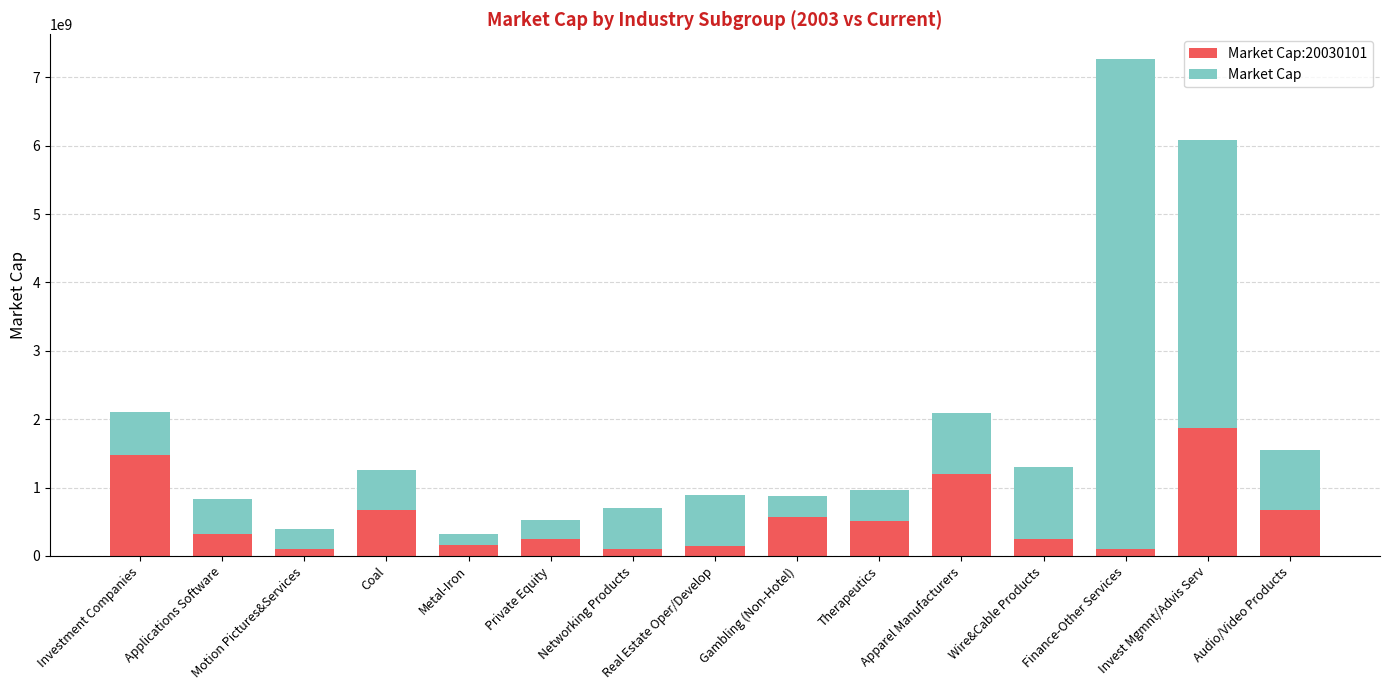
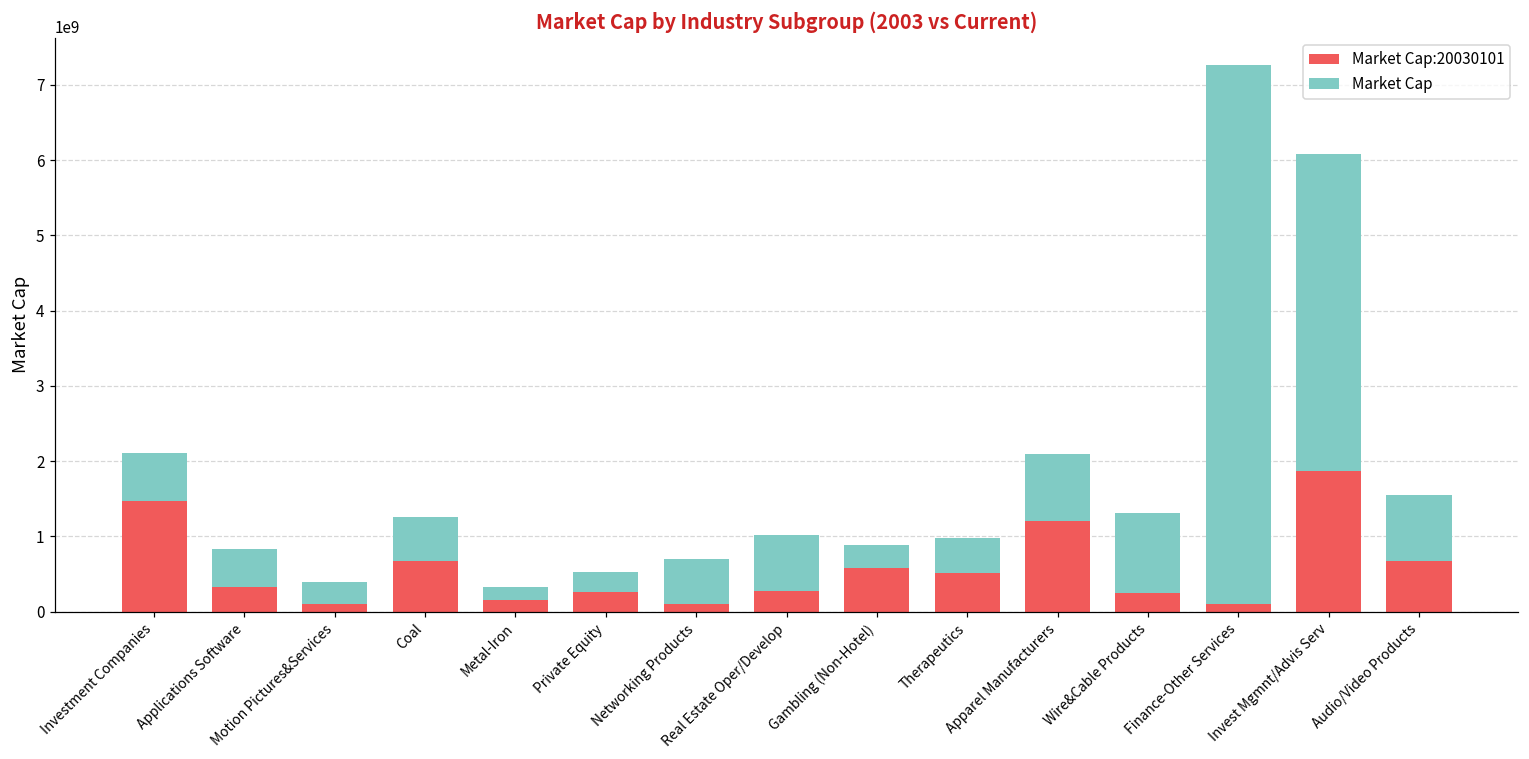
Market Cap:20030101, Real Estate Oper/Develop: 100000000 -> 300000000
